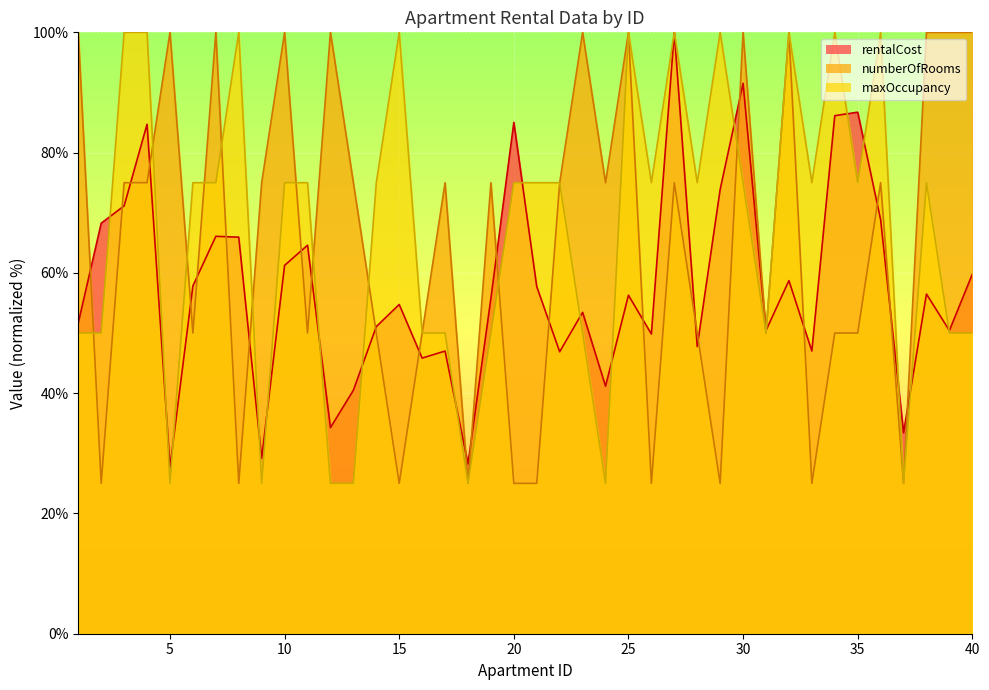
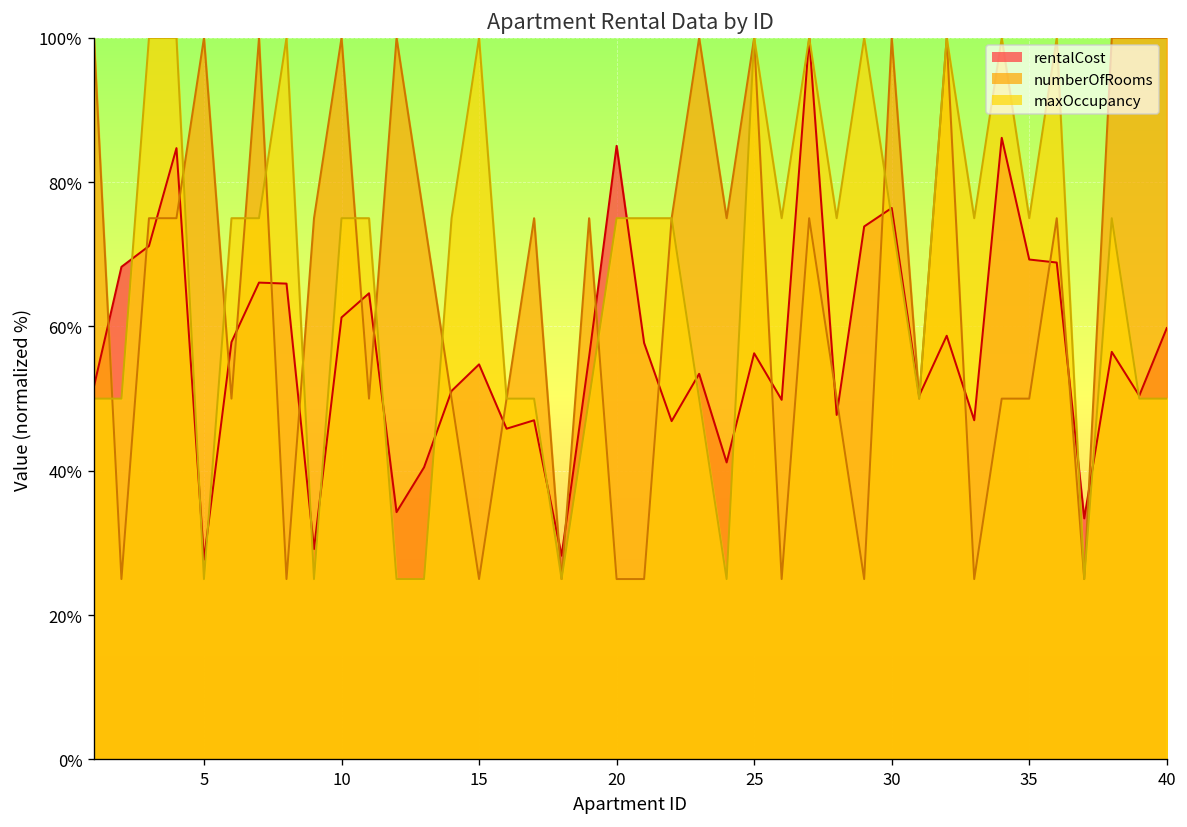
rentalCost, 30: 92% -> 76%
rentalCost, 35: 87% -> 69%
